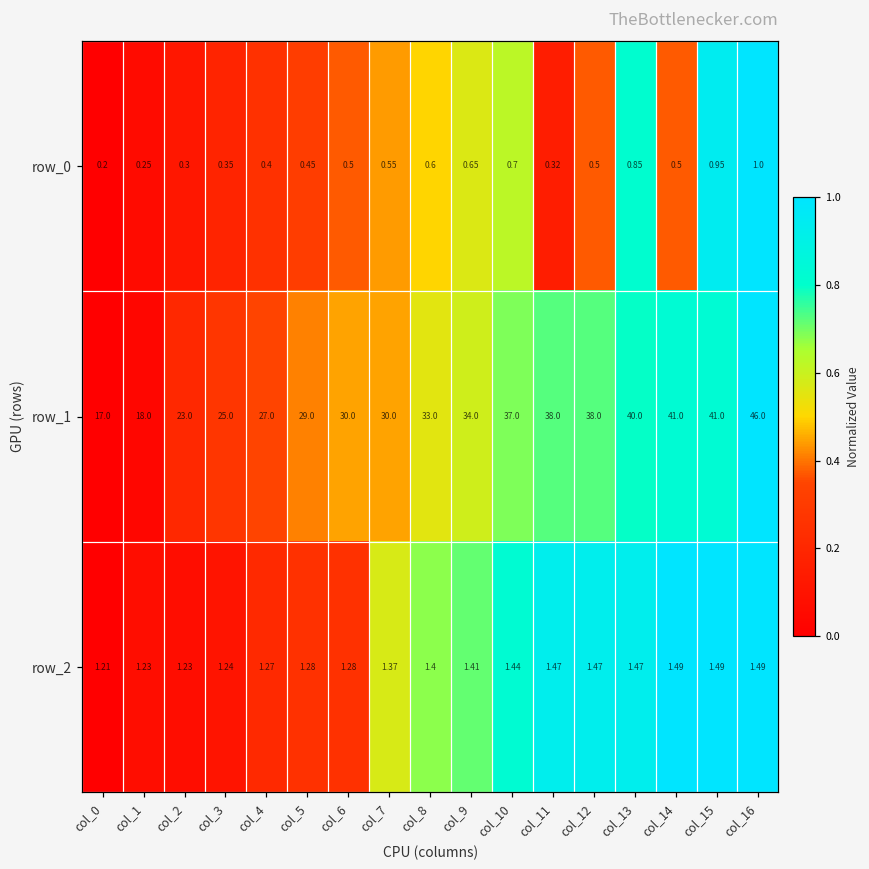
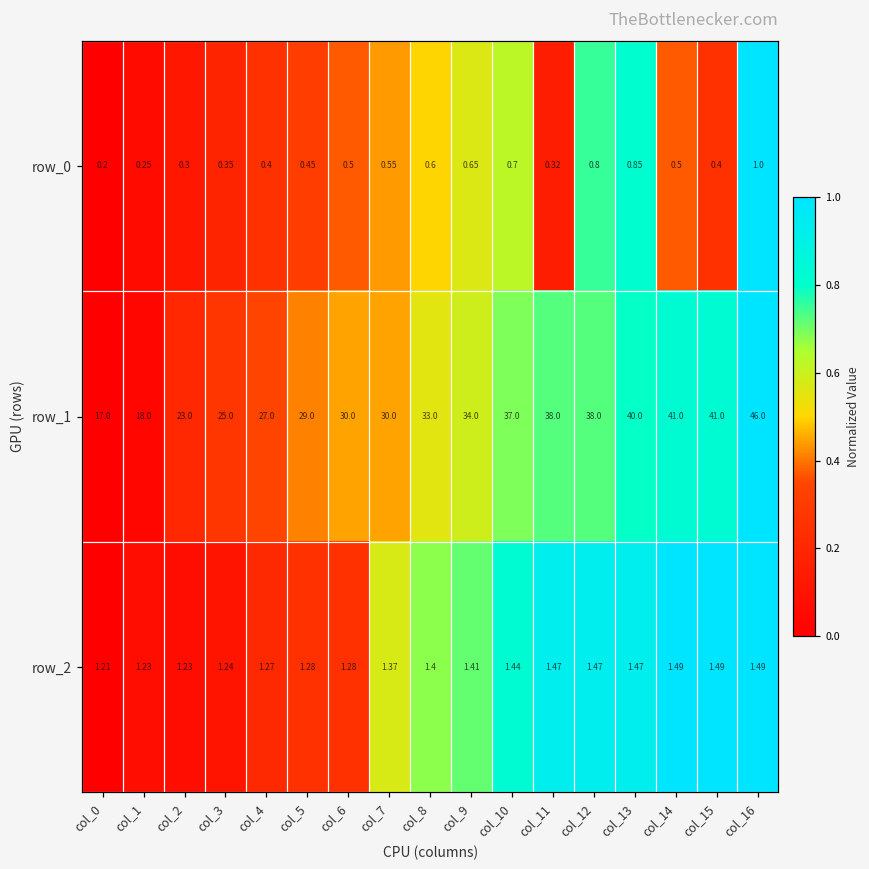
row_0, col_12: 0.5 -> 0.8
row_0, col_15: 0.95 -> 0.4
